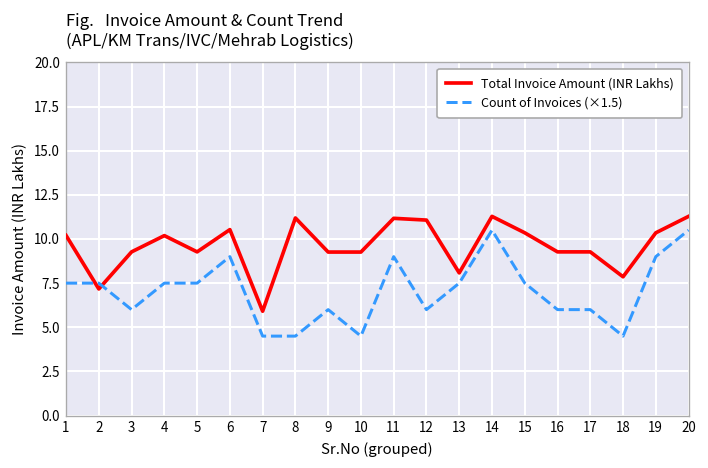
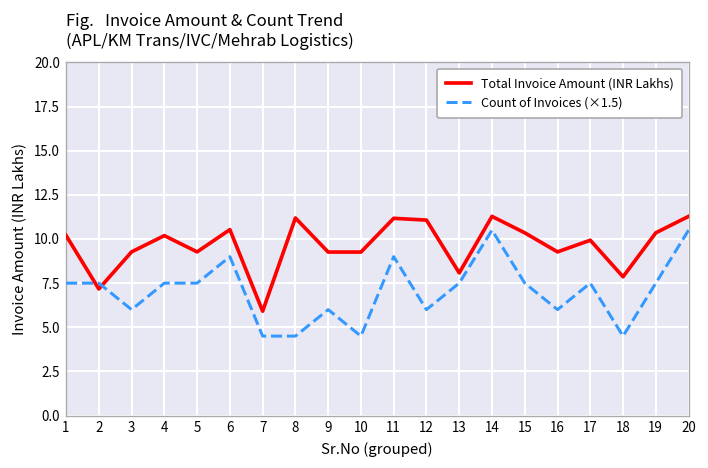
Total Invoice Amount (INR Lakhs), 17: 9.3 -> 9.9
Count of Invoices (×1.5), 17: 6.0 -> 7.5
Count of Invoices (×1.5), 19: 9.0 -> 7.5
